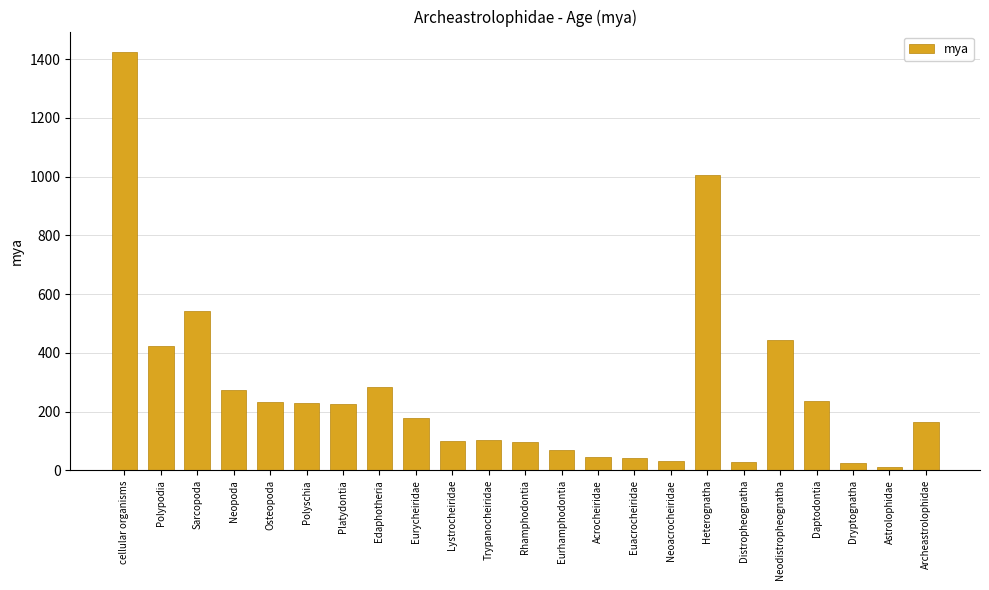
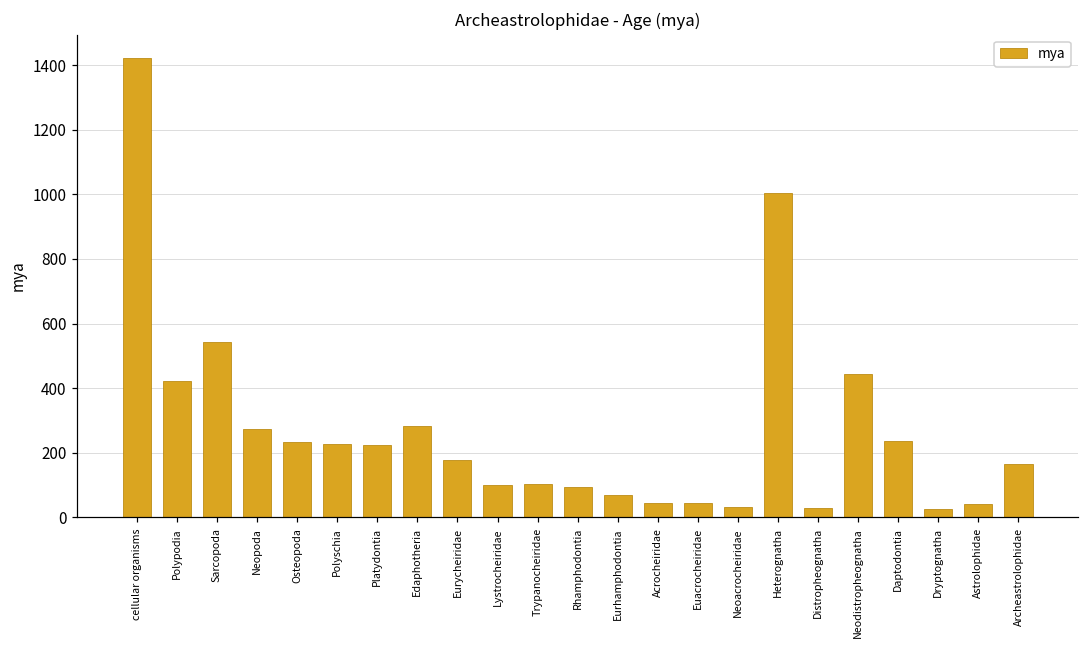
Astrolophidae: 10 -> 40
